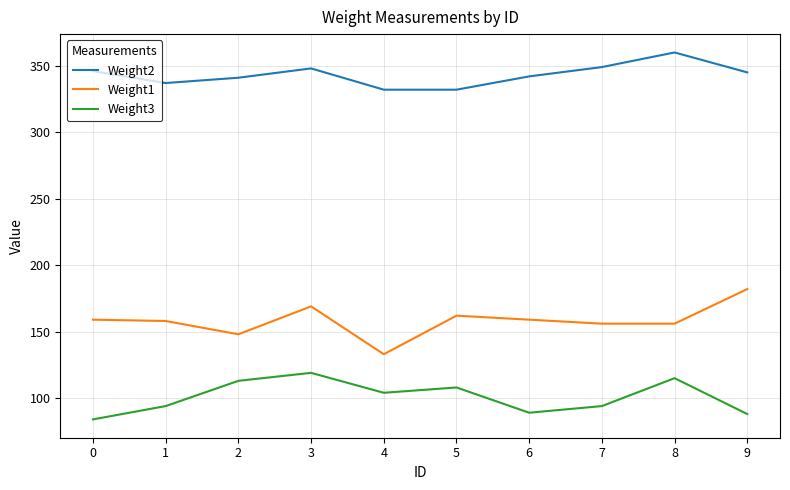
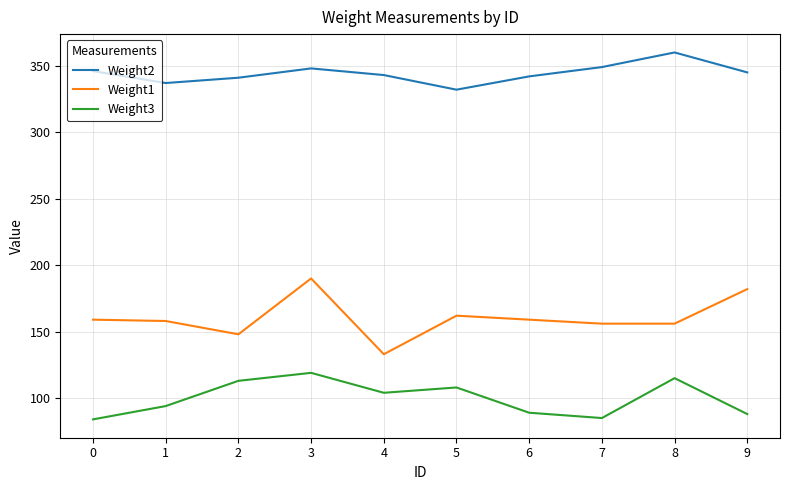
Weight1, 3: 169 -> 190
Weight2, 4: 332 -> 343
Weight3, 7: 94 -> 85
